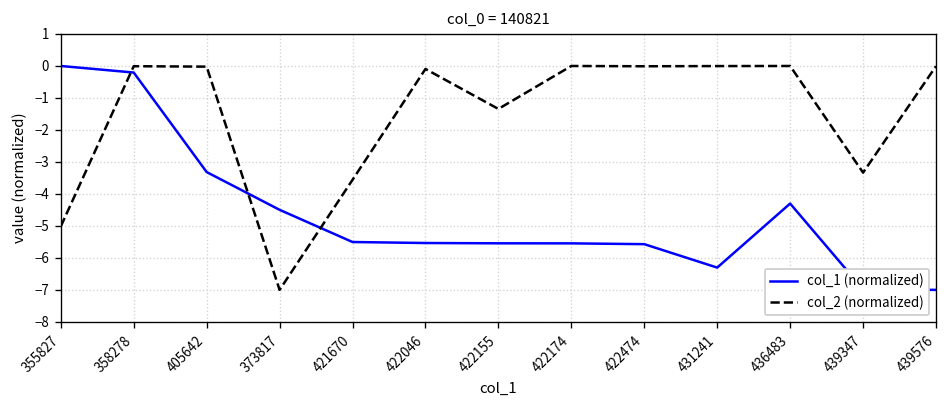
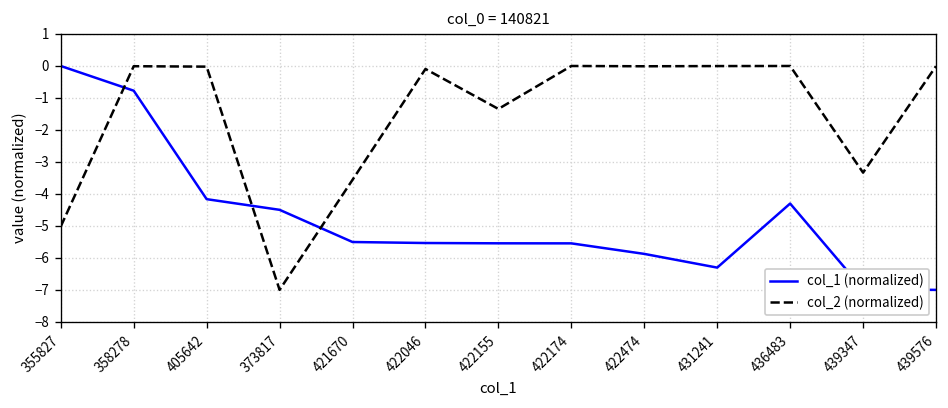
col_1 (normalized), 358278: -0.2 -> -0.8
col_1 (normalized), 405642: -3.3 -> -4.2
col_1 (normalized), 422474: -5.6 -> -5.9
